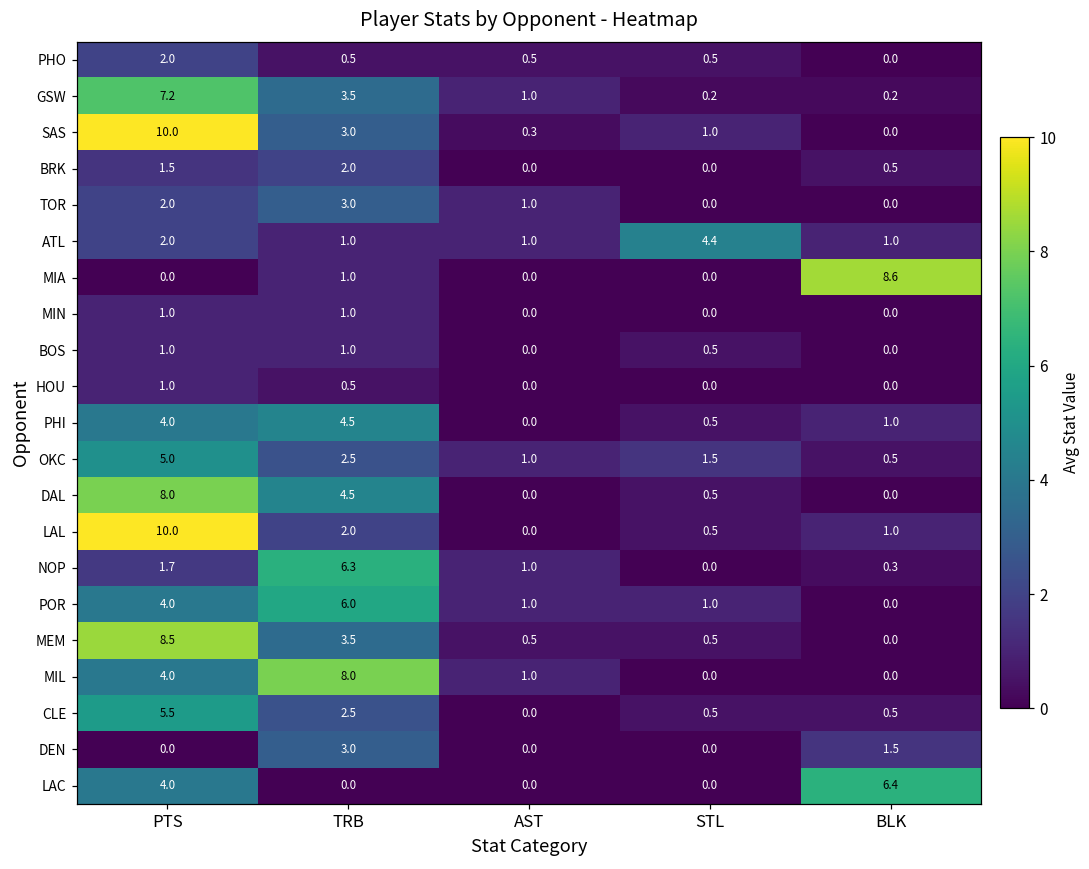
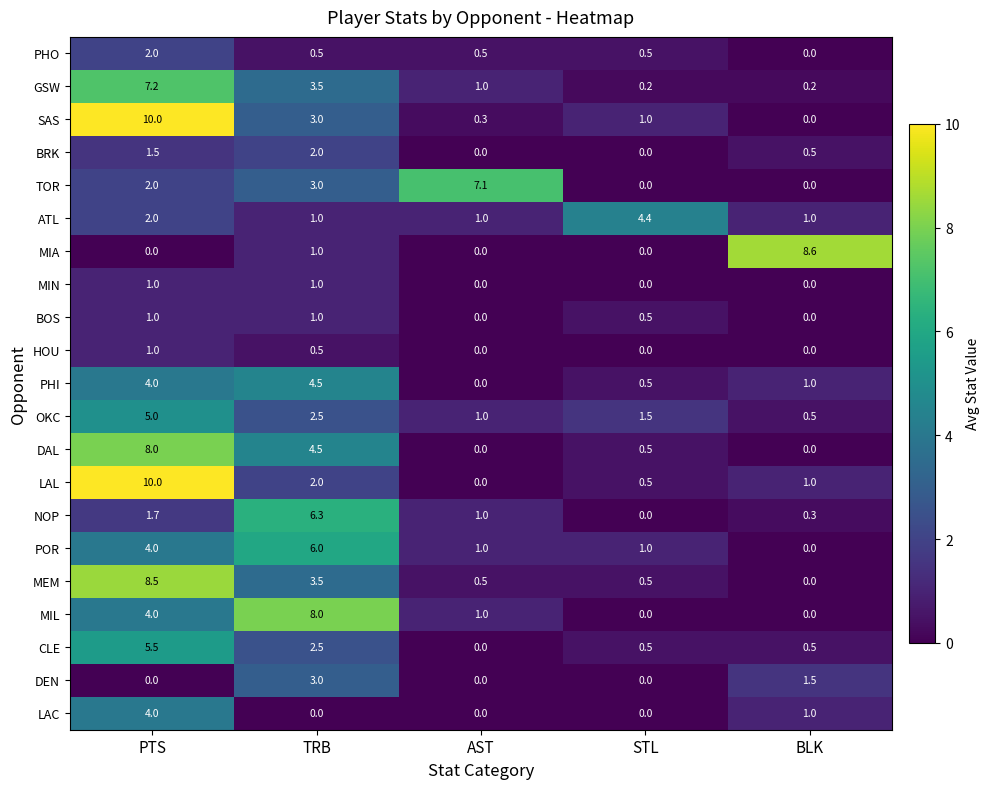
TOR, AST: 1.0 -> 7.1
LAC, BLK: 6.4 -> 1.0
